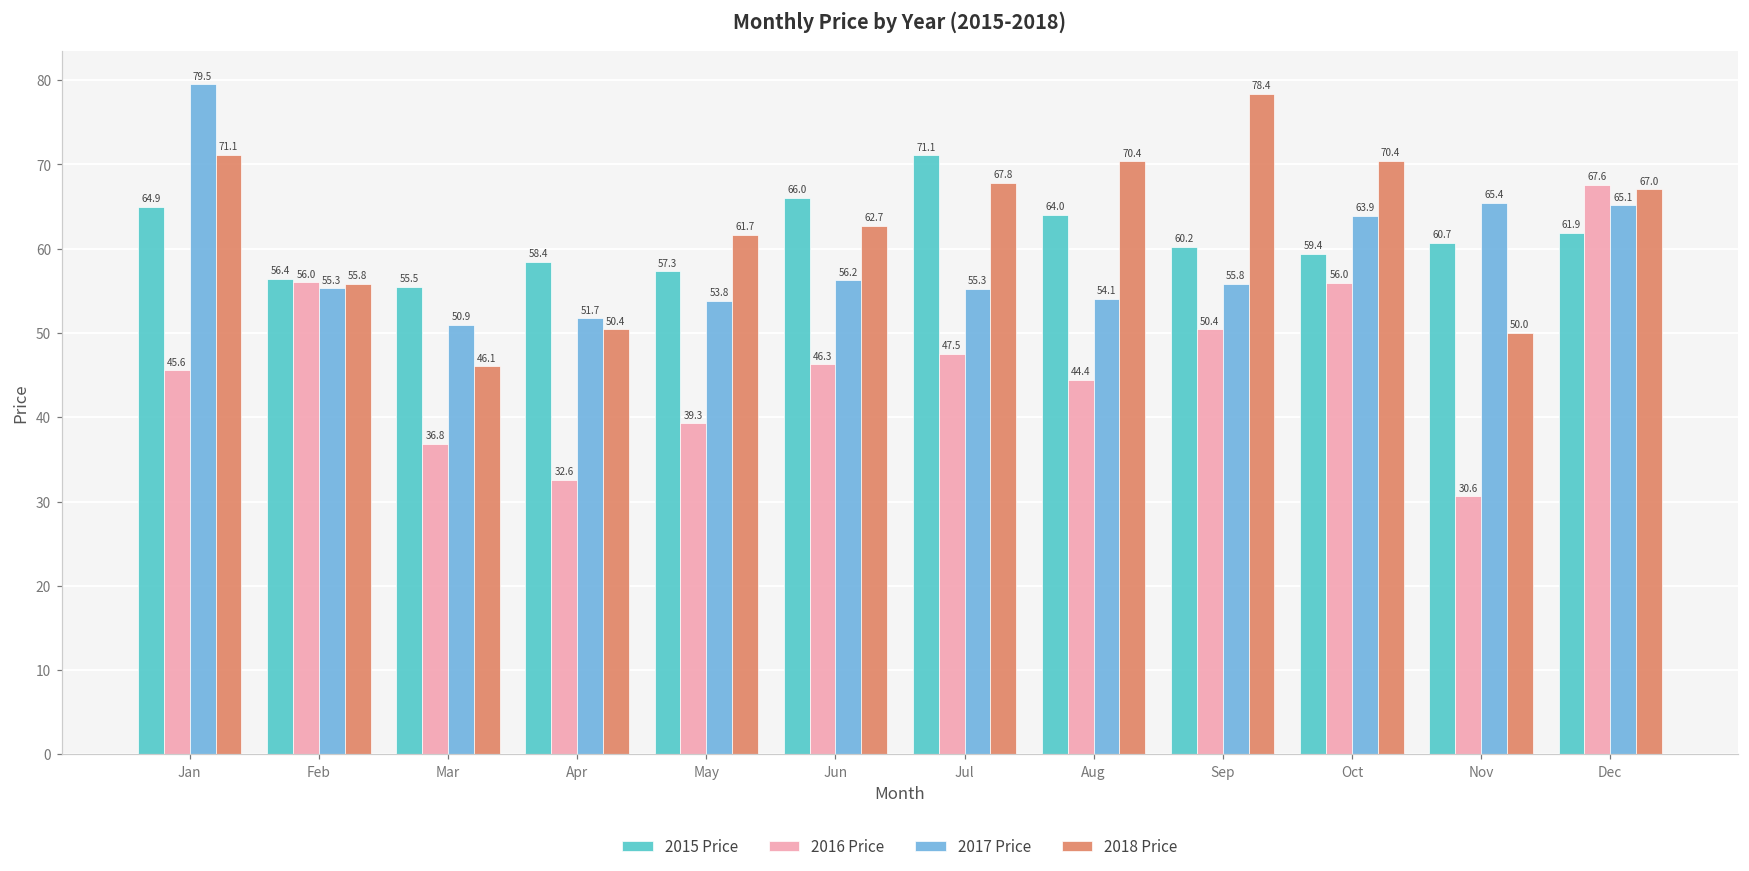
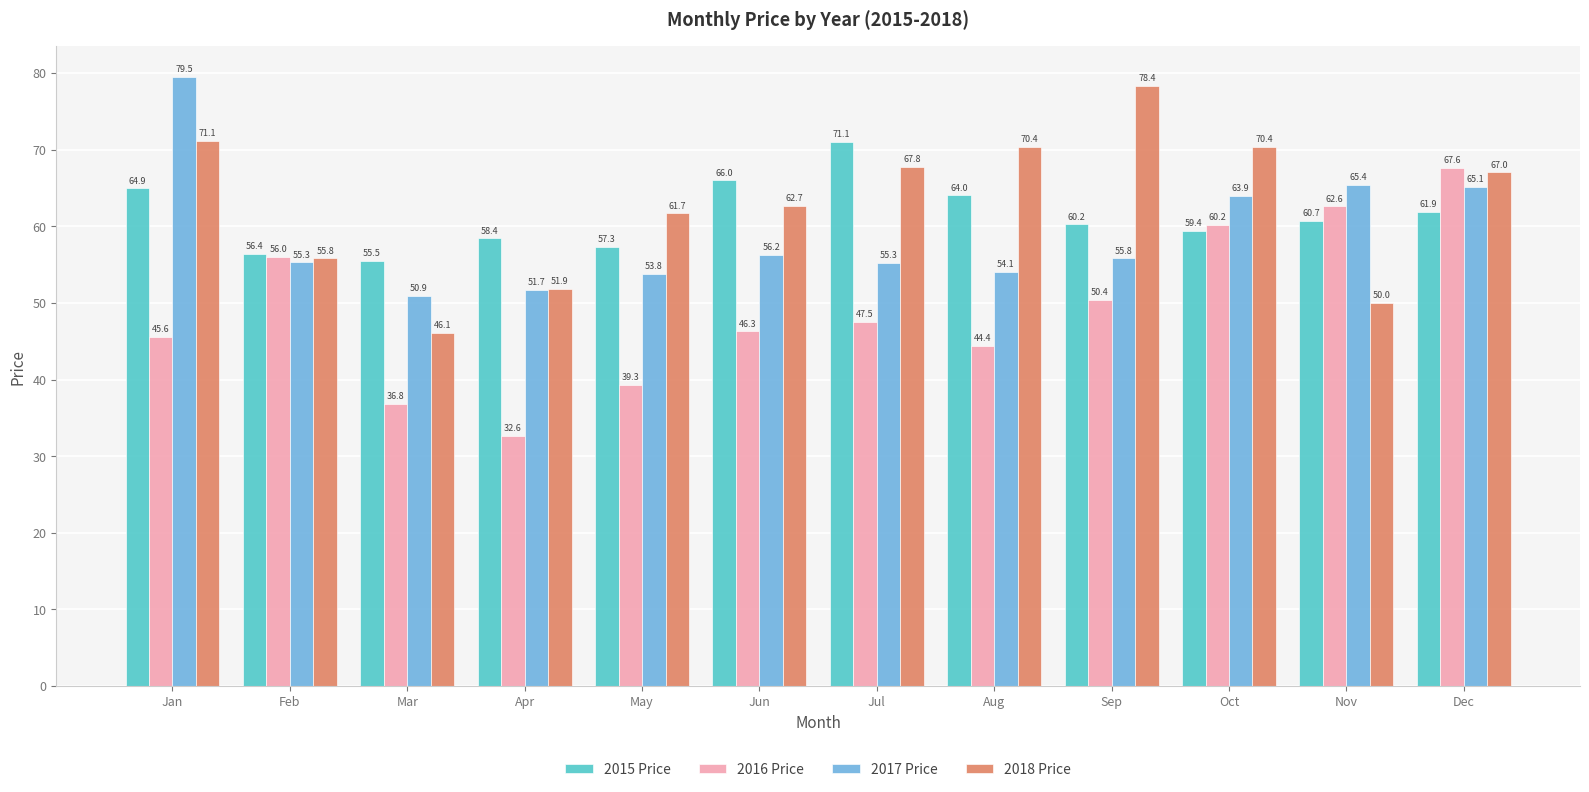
2018 Price, Apr: 50.4 -> 51.9
2016 Price, Oct: 56.0 -> 60.2
2016 Price, Nov: 30.6 -> 62.6
